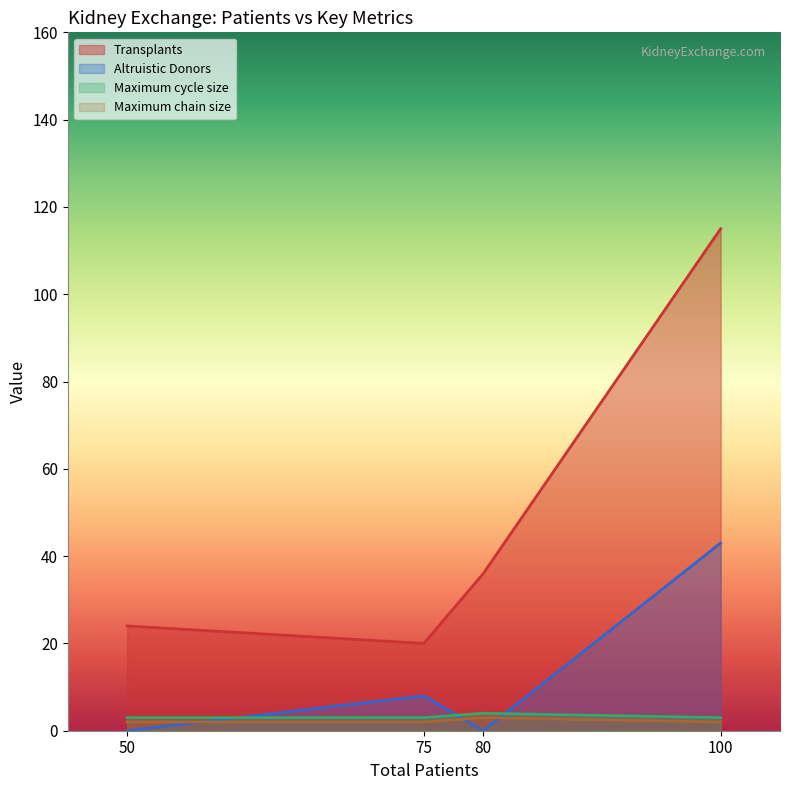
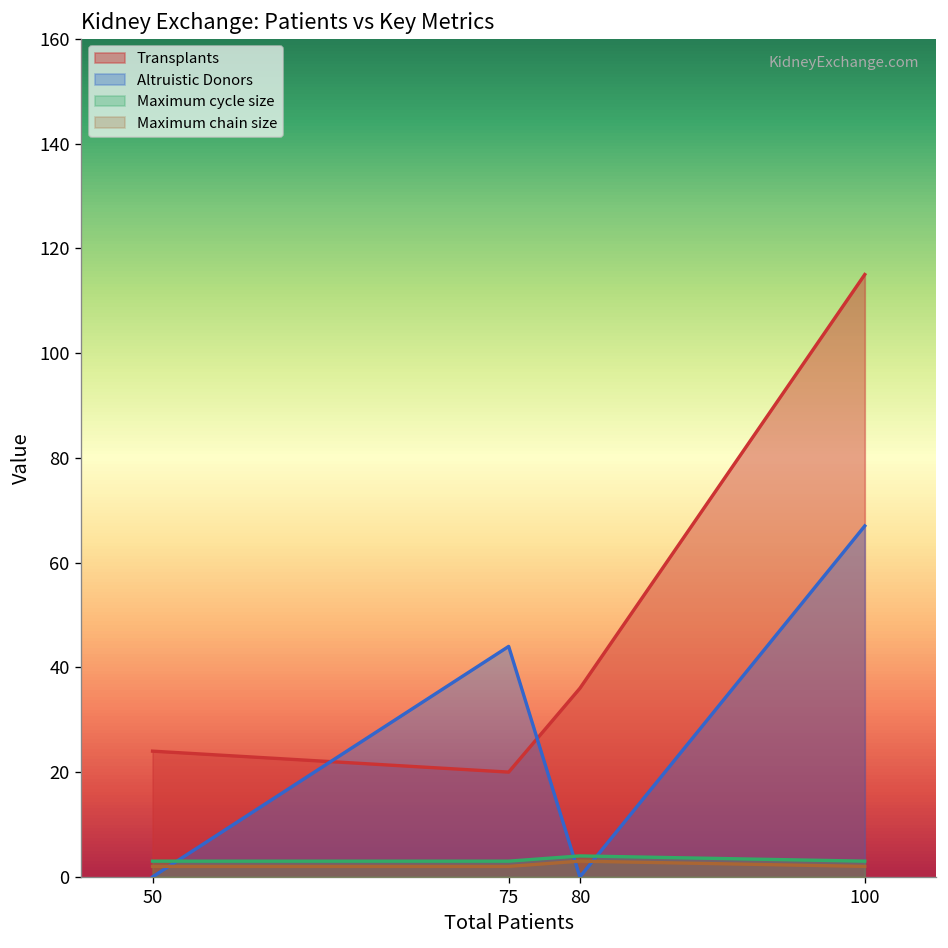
Altruistic Donors, 75: 8 -> 44
Altruistic Donors, 100: 43 -> 67
